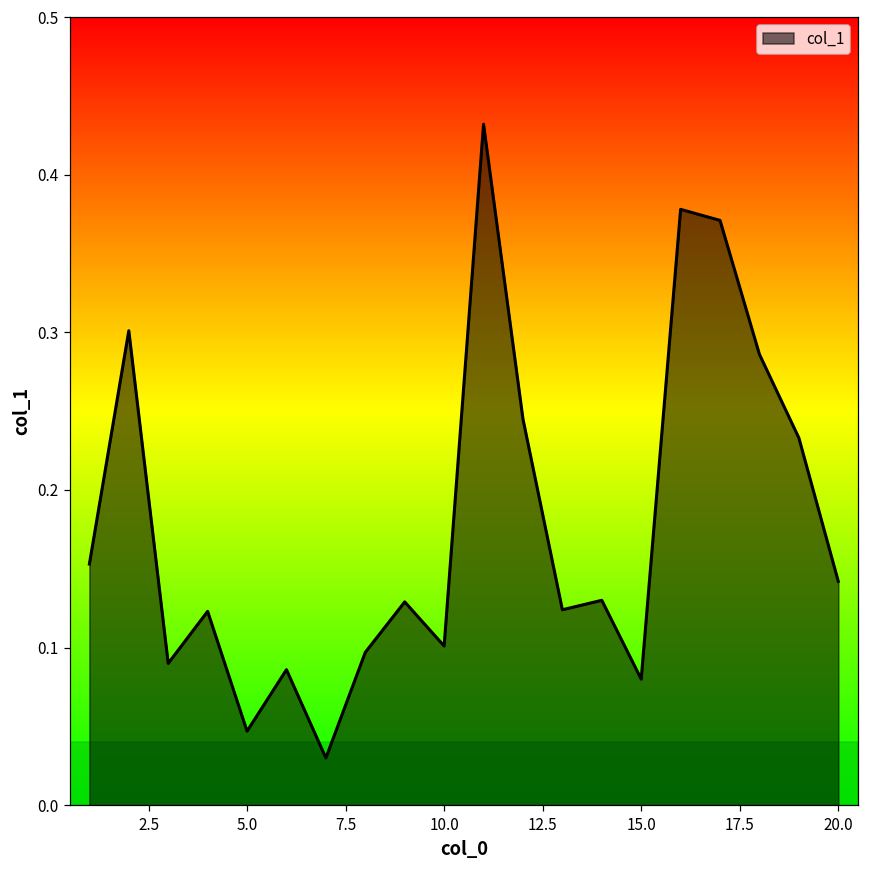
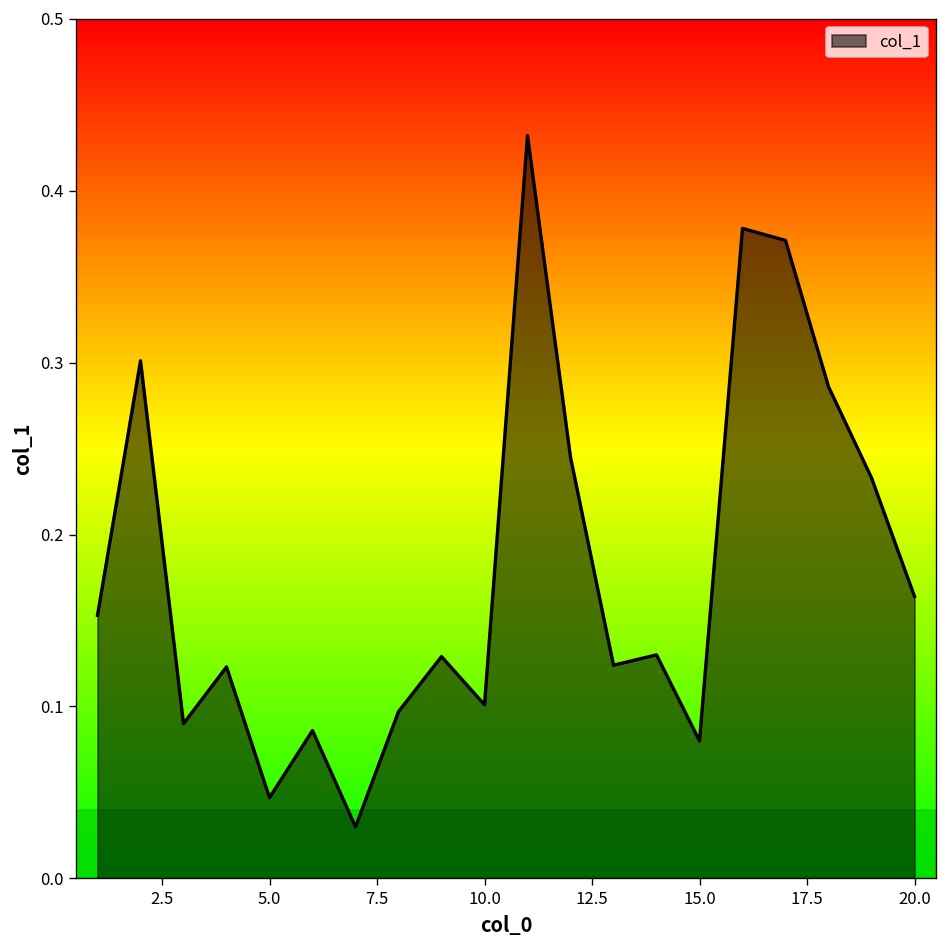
20.0: 0.142 -> 0.164
